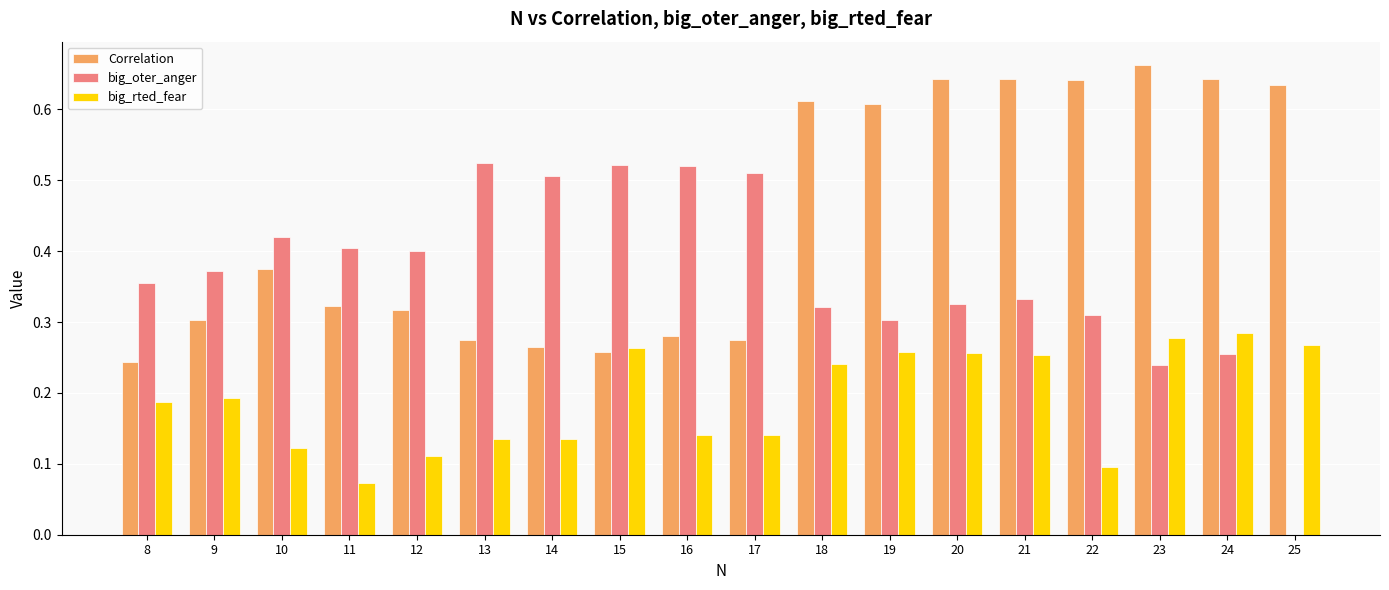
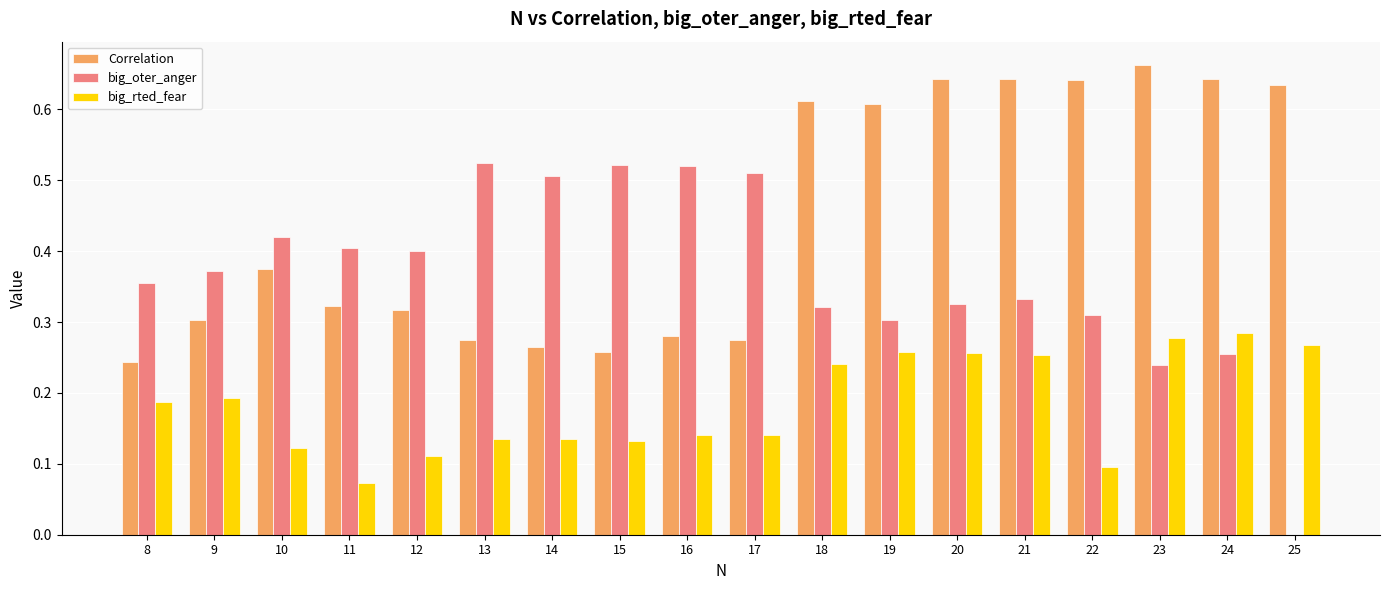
big_rted_fear, 15: 0.26 -> 0.13
